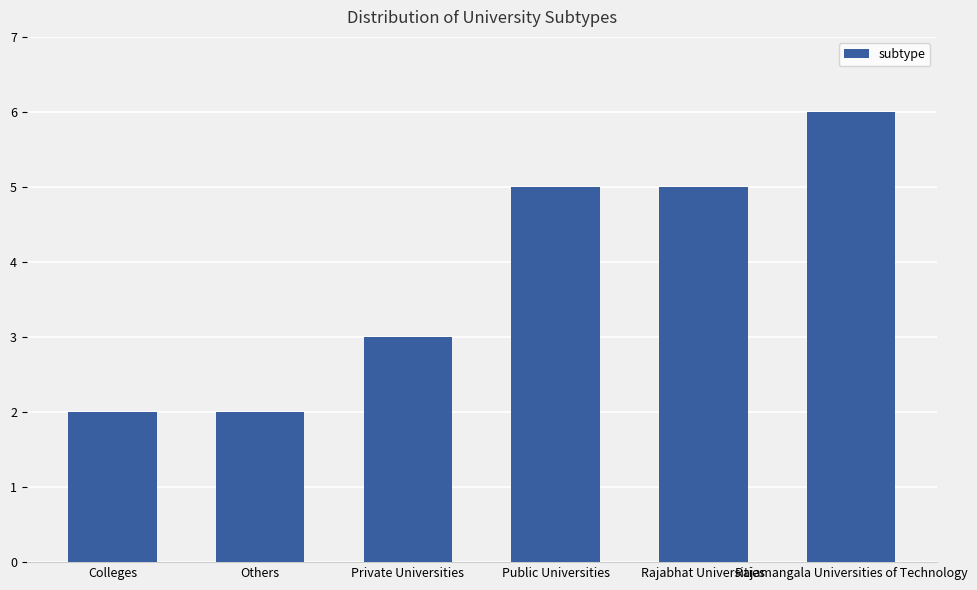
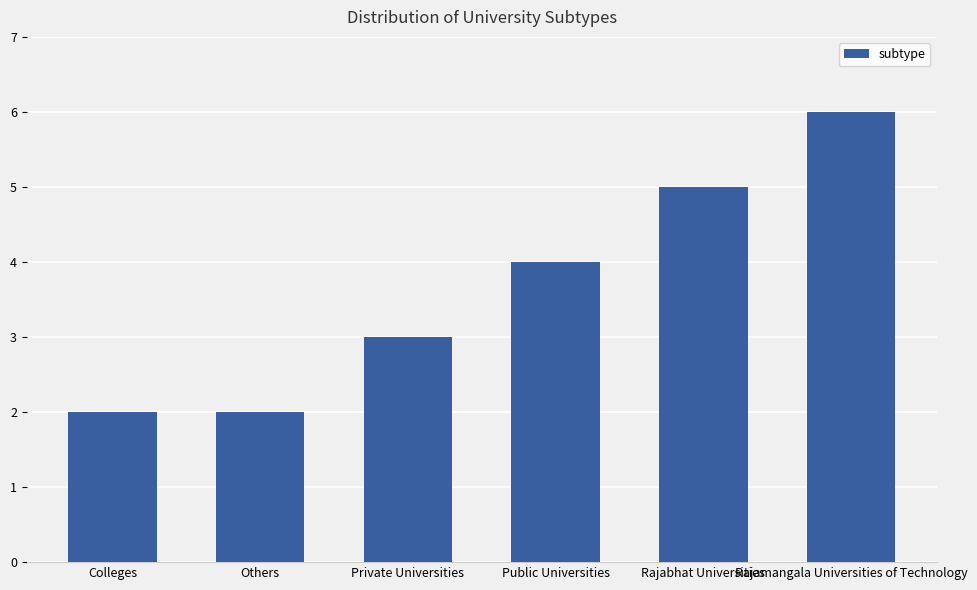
Public Universities: 5 -> 4
